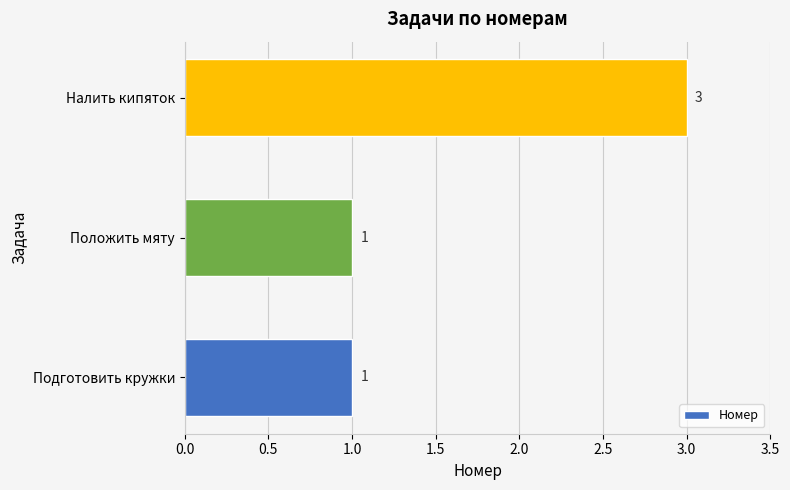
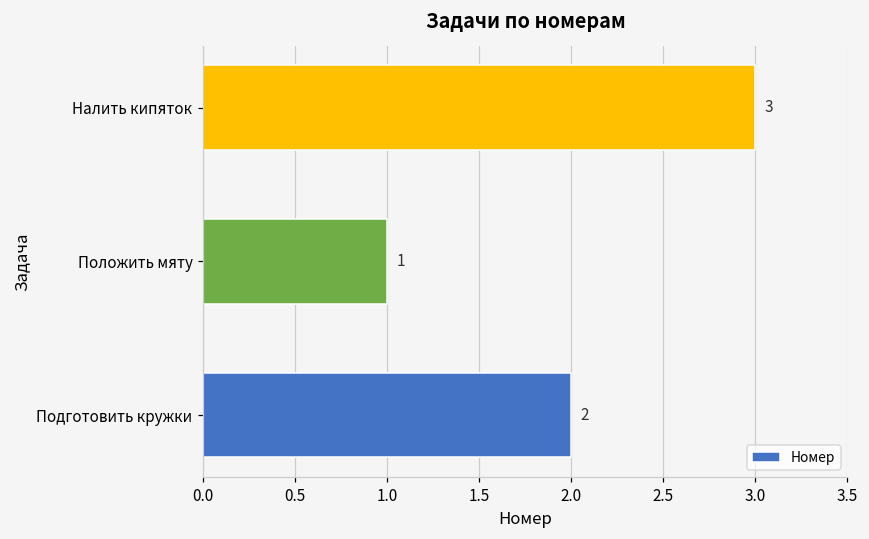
Подготовить кружки: 1 -> 2
